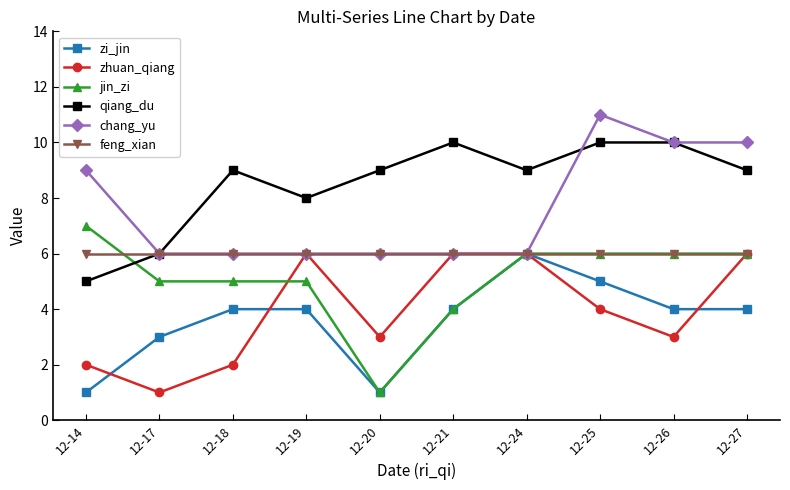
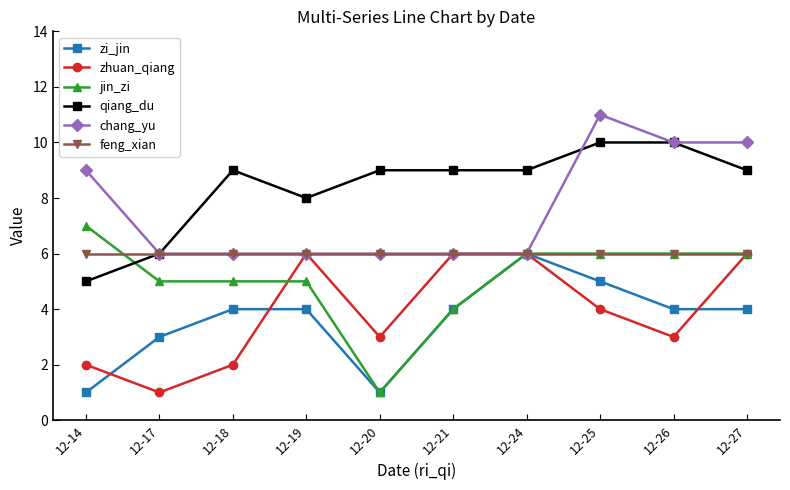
qiang_du, 12-21: 10 -> 9
